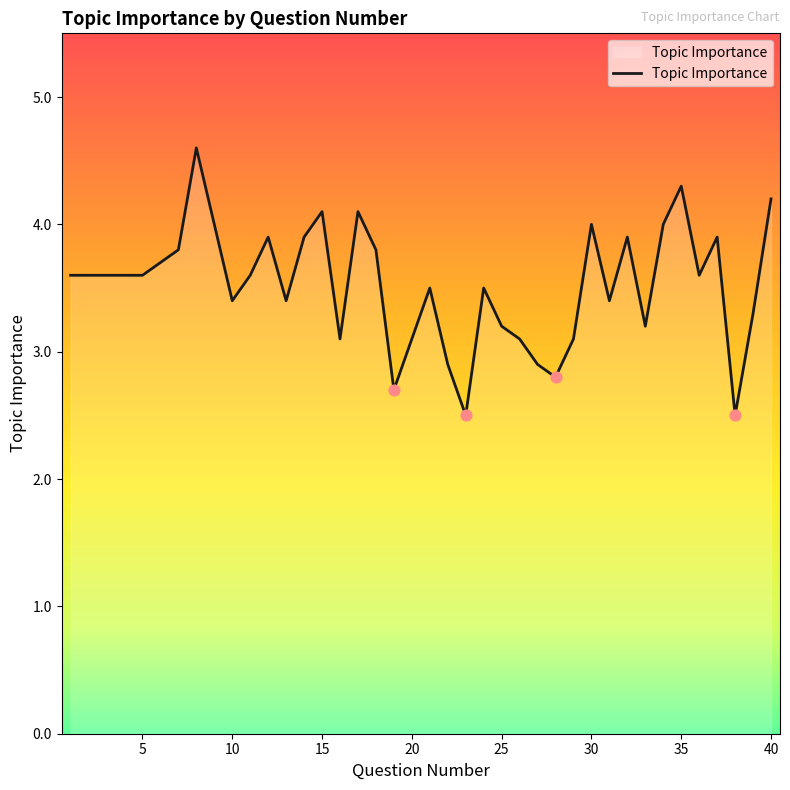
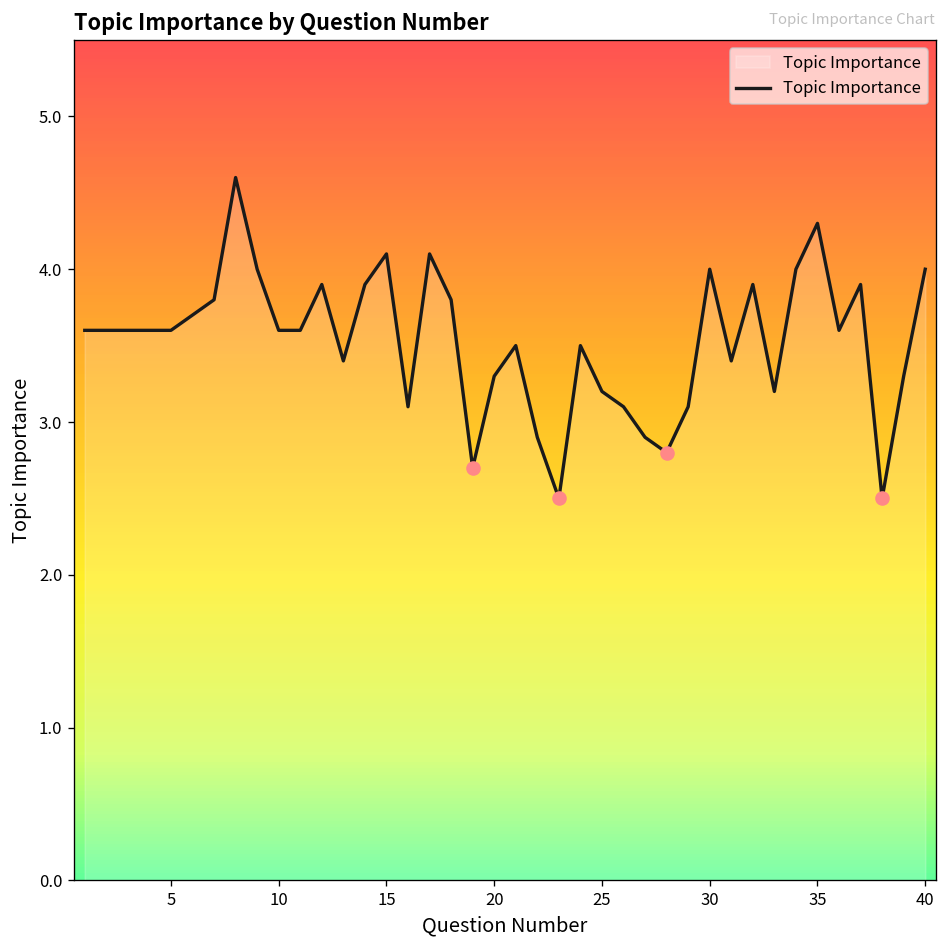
Topic Importance, 10: 3.4 -> 3.6
Topic Importance, 20: 3.1 -> 3.3
Topic Importance, 40: 4.2 -> 4.0
